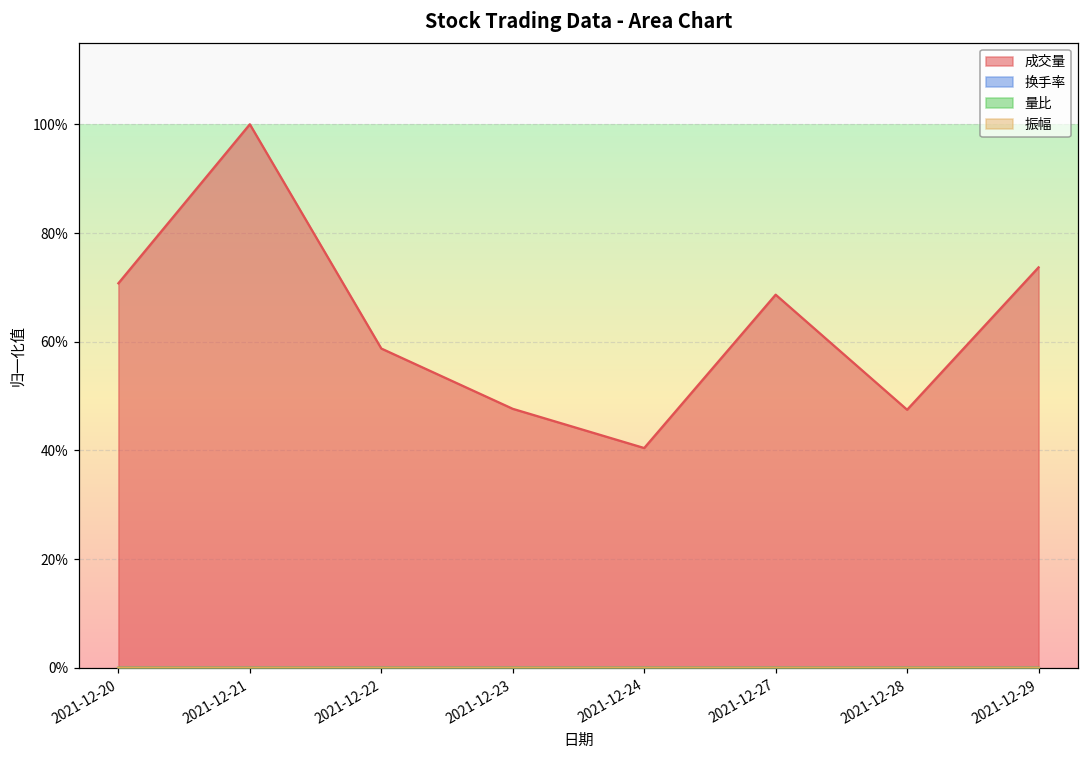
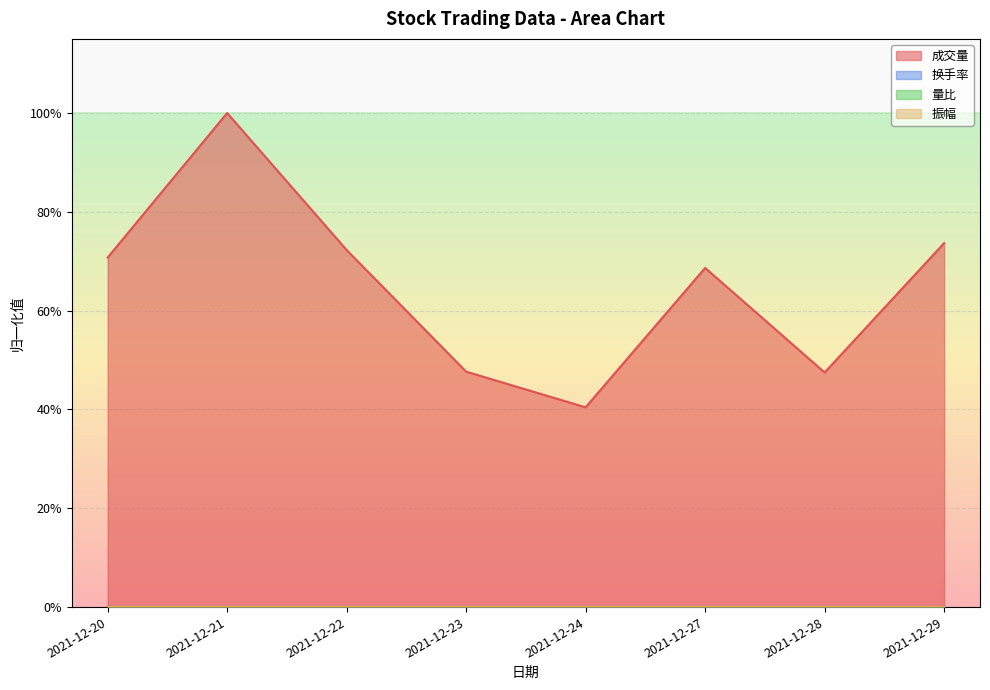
成交量, 2021-12-22: 59% -> 72%
